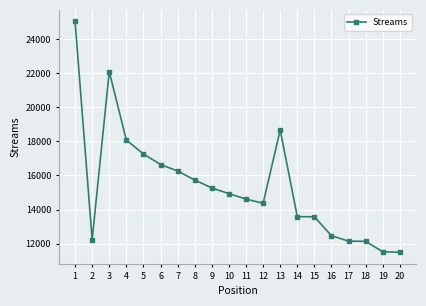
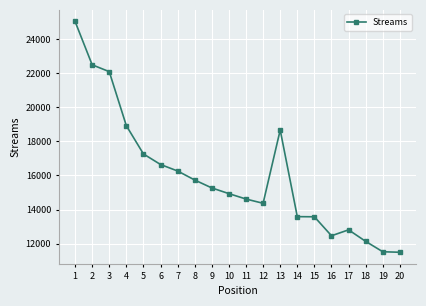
2: 12200 -> 22500
4: 18100 -> 18900
17: 12100 -> 12800
